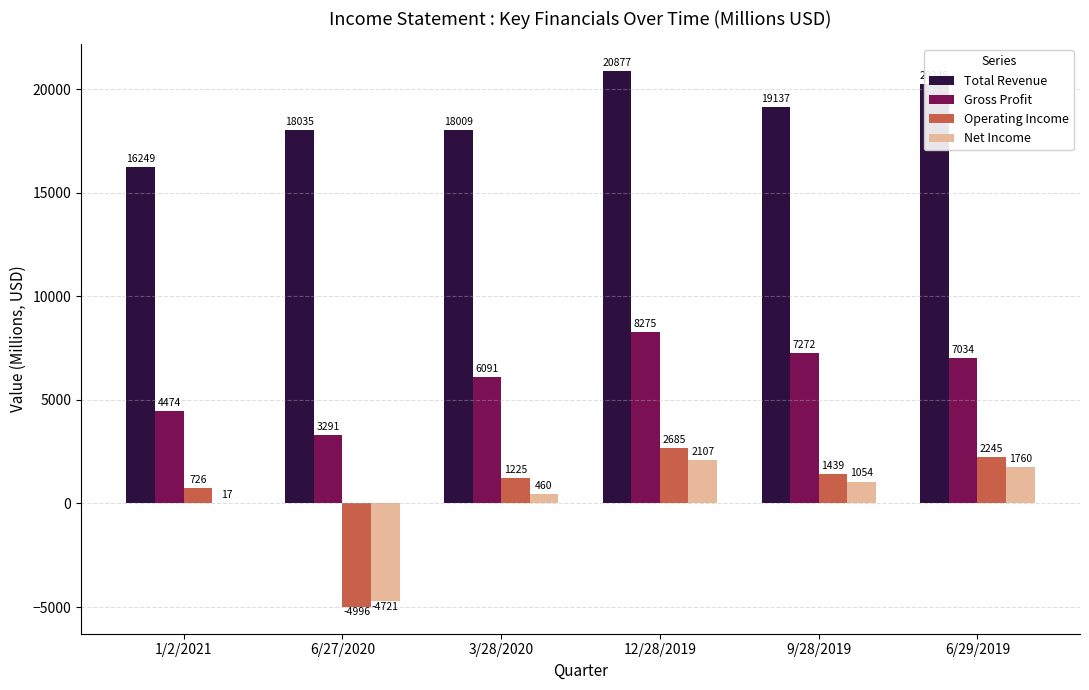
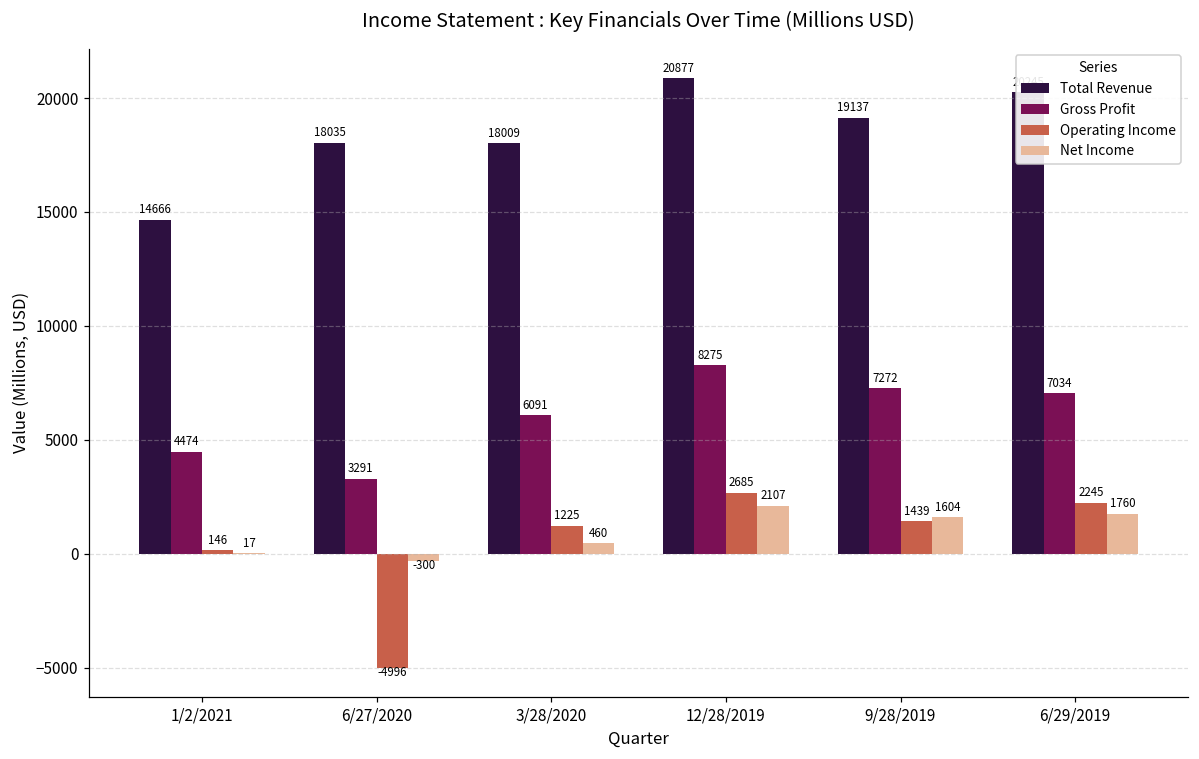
Total Revenue, 1/2/2021: 16249 -> 14666
Operating Income, 1/2/2021: 726 -> 146
Net Income, 6/27/2020: -4721 -> -300
Net Income, 9/28/2019: 1054 -> 1604
